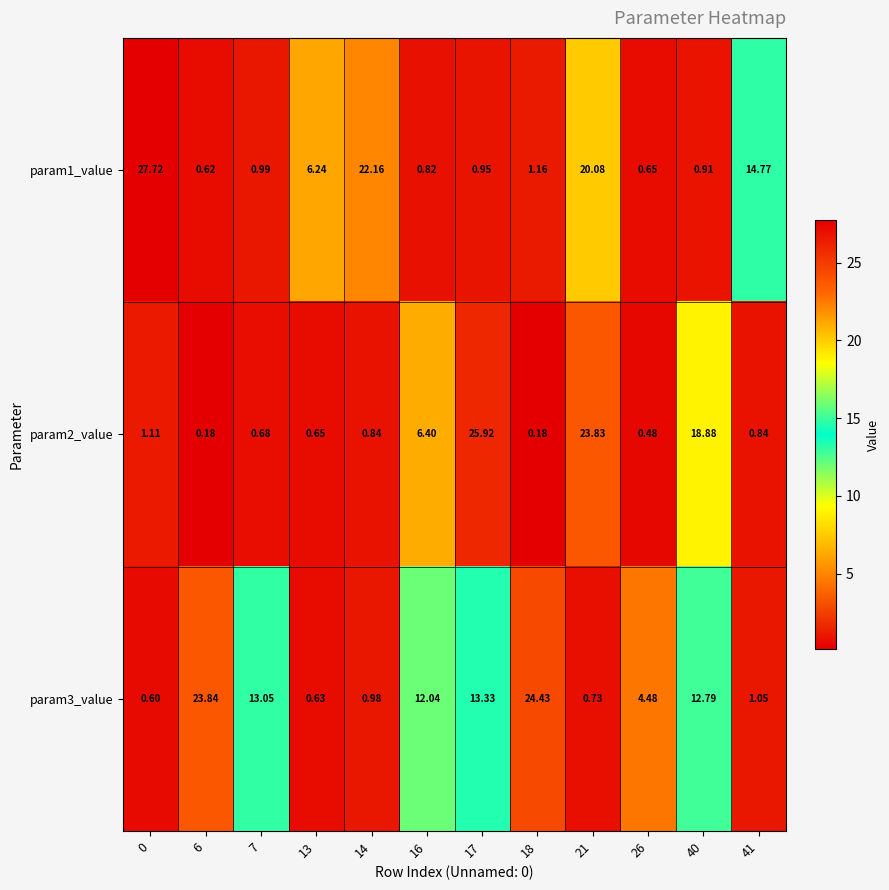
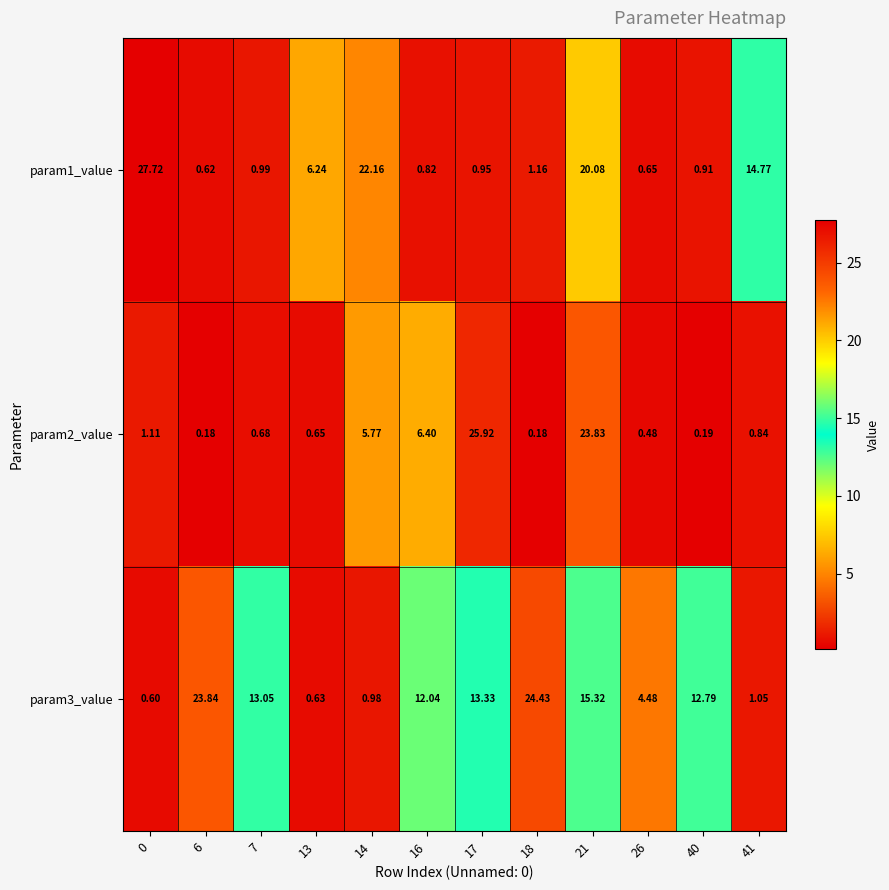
param2_value, 14: 0.84 -> 5.77
param2_value, 40: 18.88 -> 0.19
param3_value, 21: 0.73 -> 15.32
